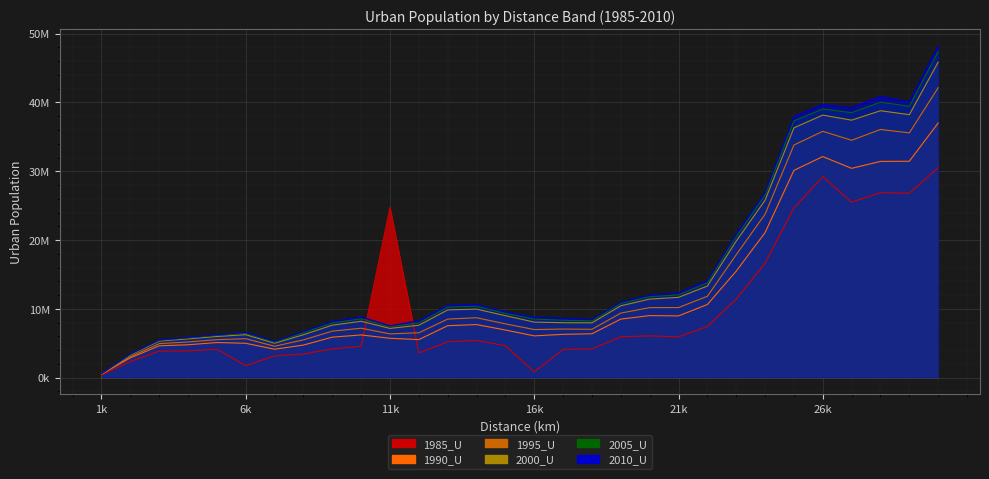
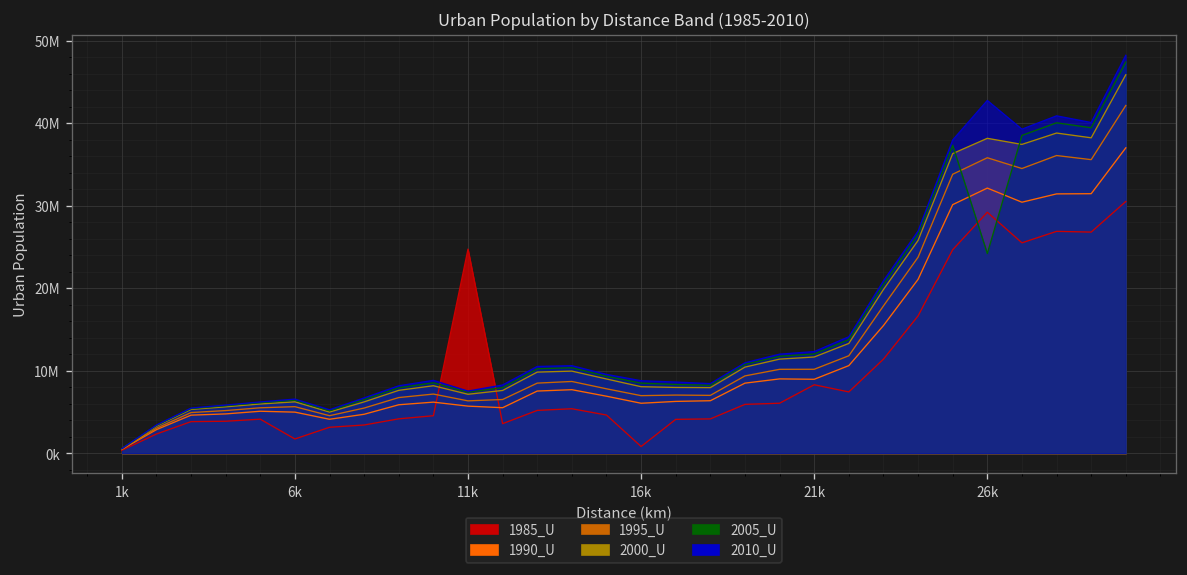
1985_U, 21k: 6000000 -> 8000000
2005_U, 26k: 39000000 -> 24000000
2010_U, 26k: 40000000 -> 43000000
